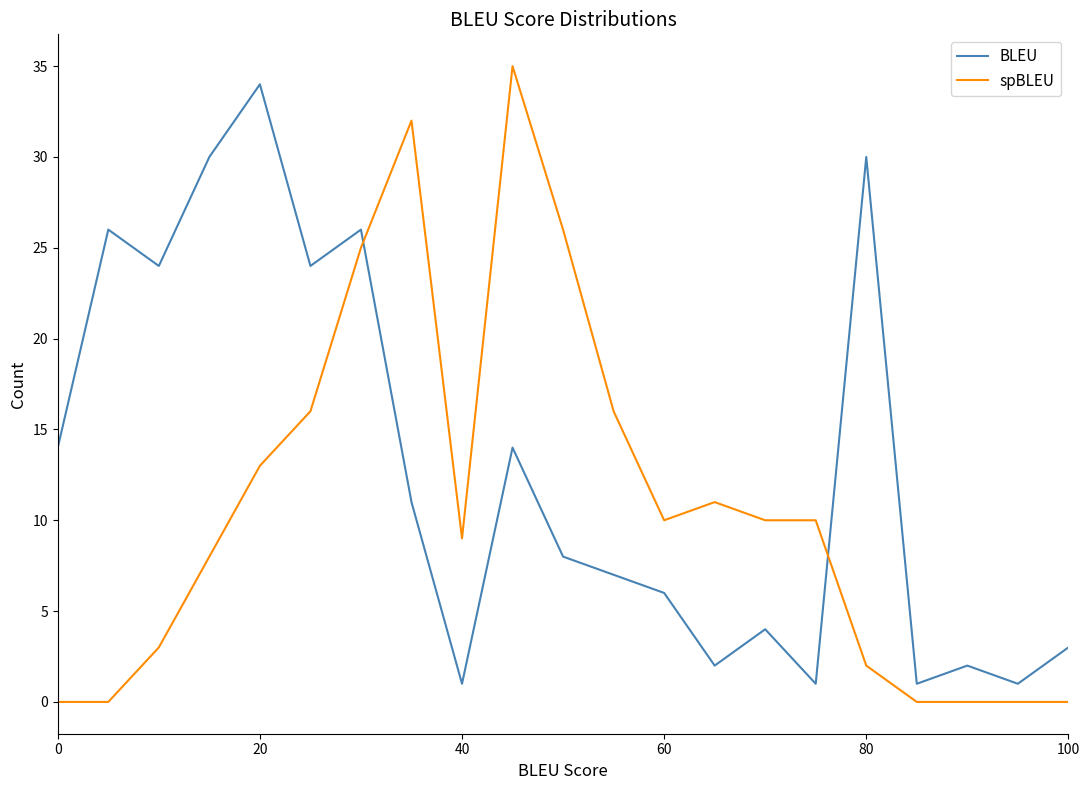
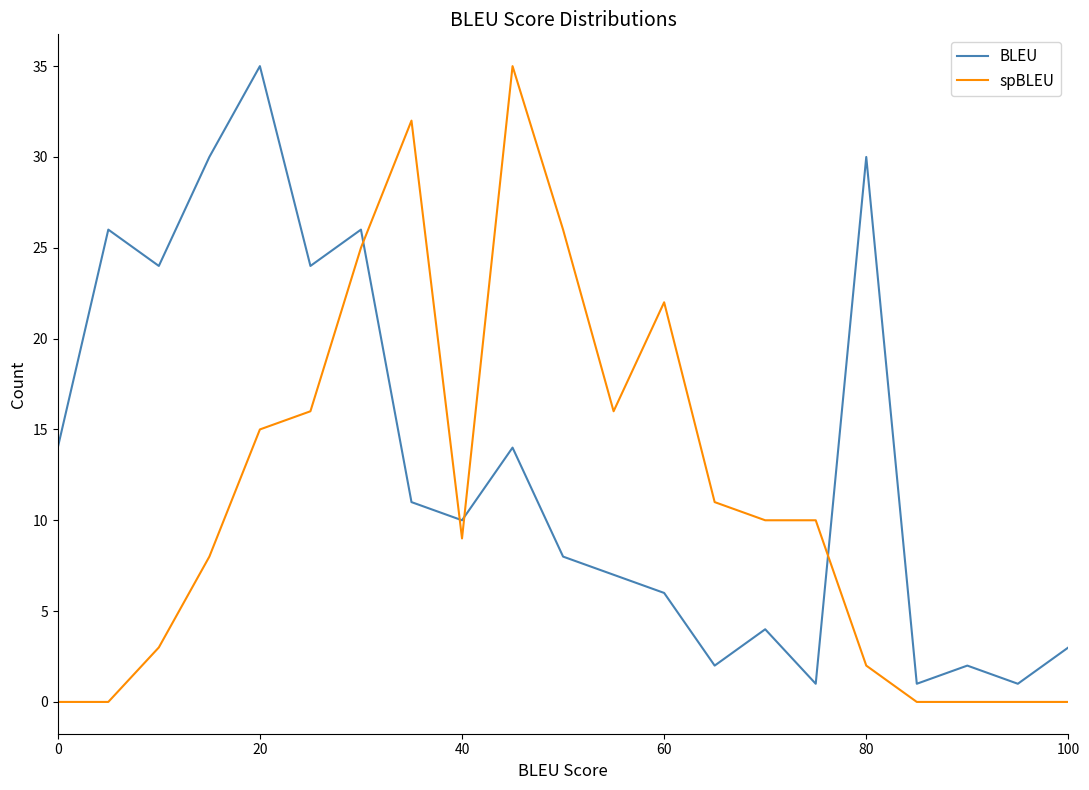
BLEU, 20: 34 -> 35
spBLEU, 20: 13 -> 15
BLEU, 40: 1 -> 10
spBLEU, 60: 10 -> 22
